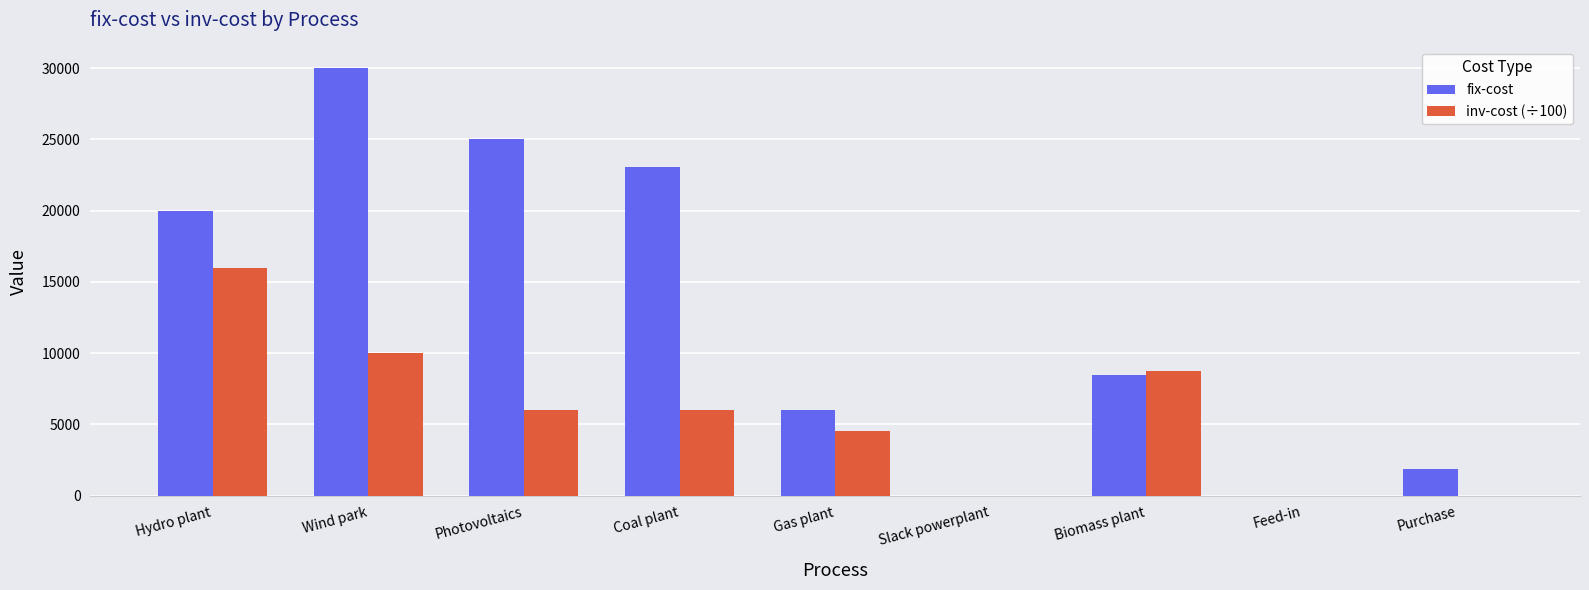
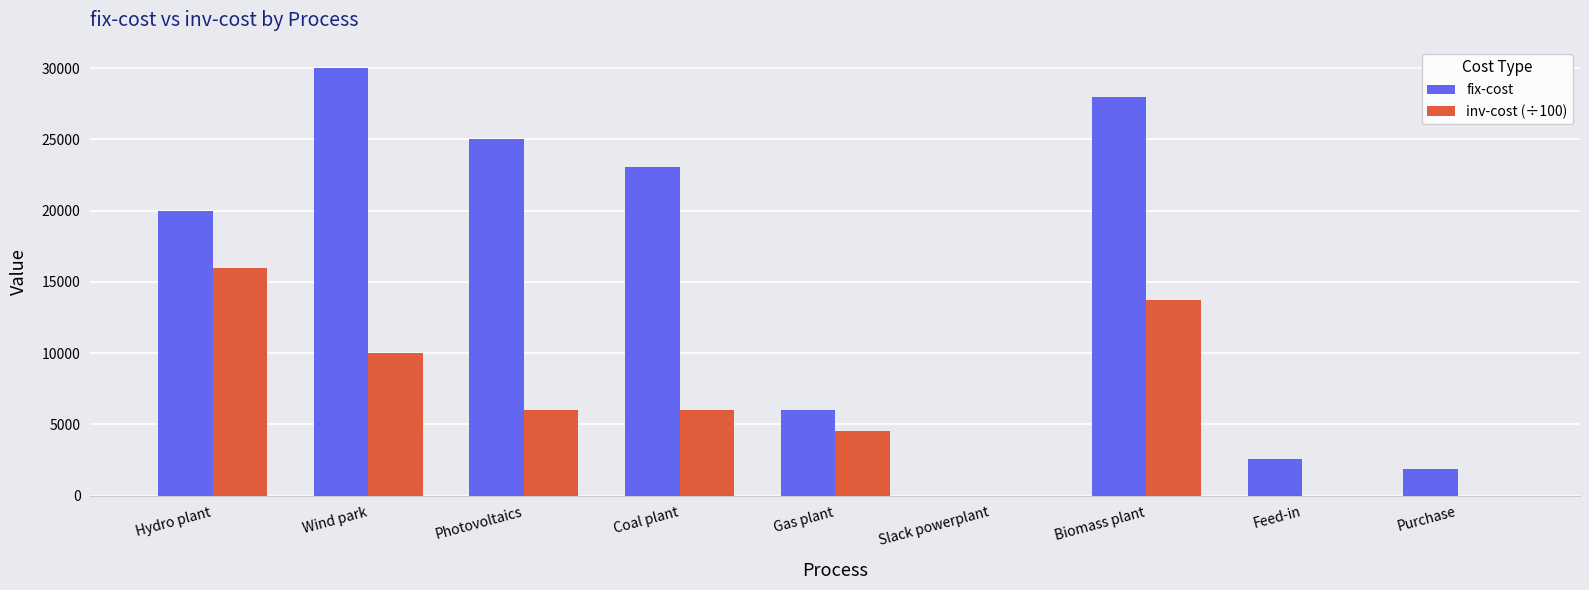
fix-cost, Biomass plant: 8500 -> 28000
inv-cost (÷100), Biomass plant: 8800 -> 13700
fix-cost, Feed-in: 0 -> 2600
